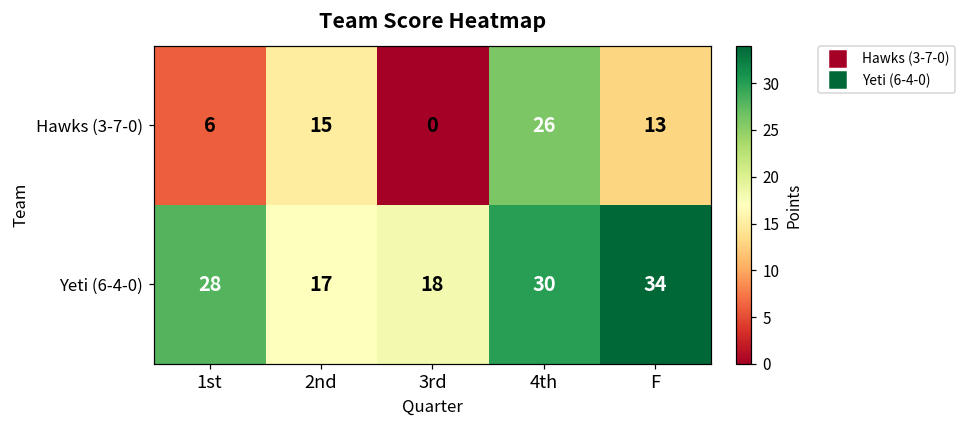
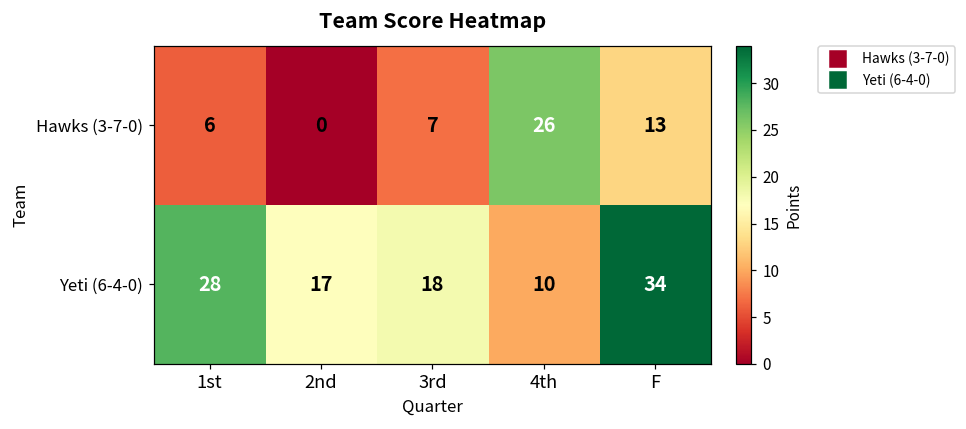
Hawks (3-7-0), 2nd: 15 -> 0
Hawks (3-7-0), 3rd: 0 -> 7
Yeti (6-4-0), 4th: 30 -> 10
